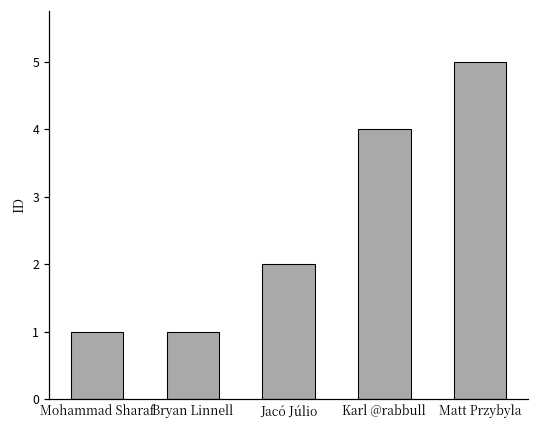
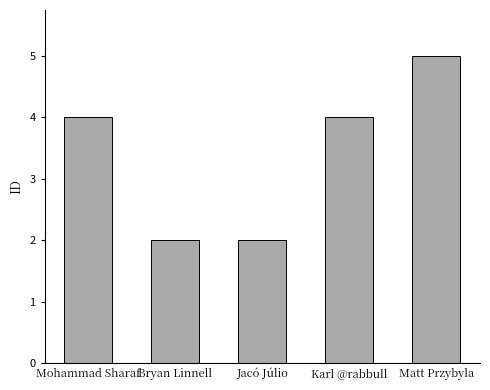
Mohammad Sharaf: 1 -> 4
Bryan Linnell: 1 -> 2
